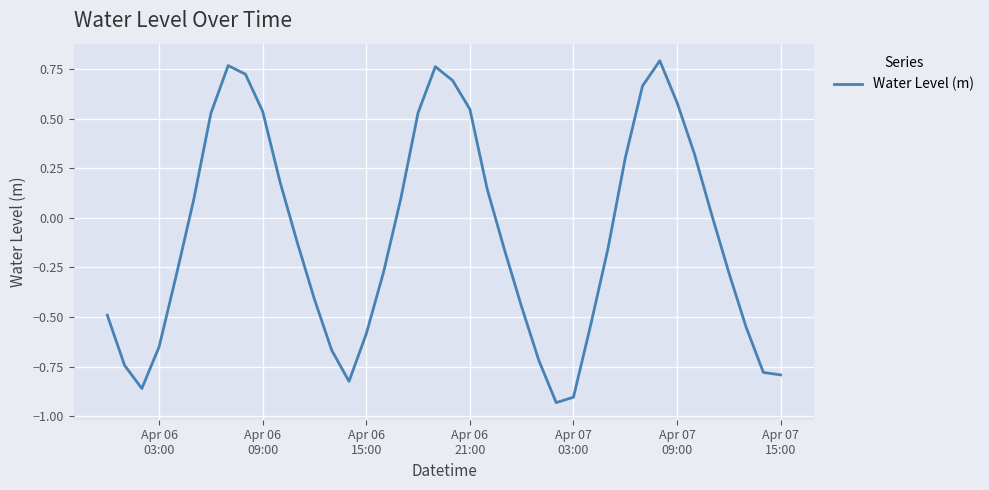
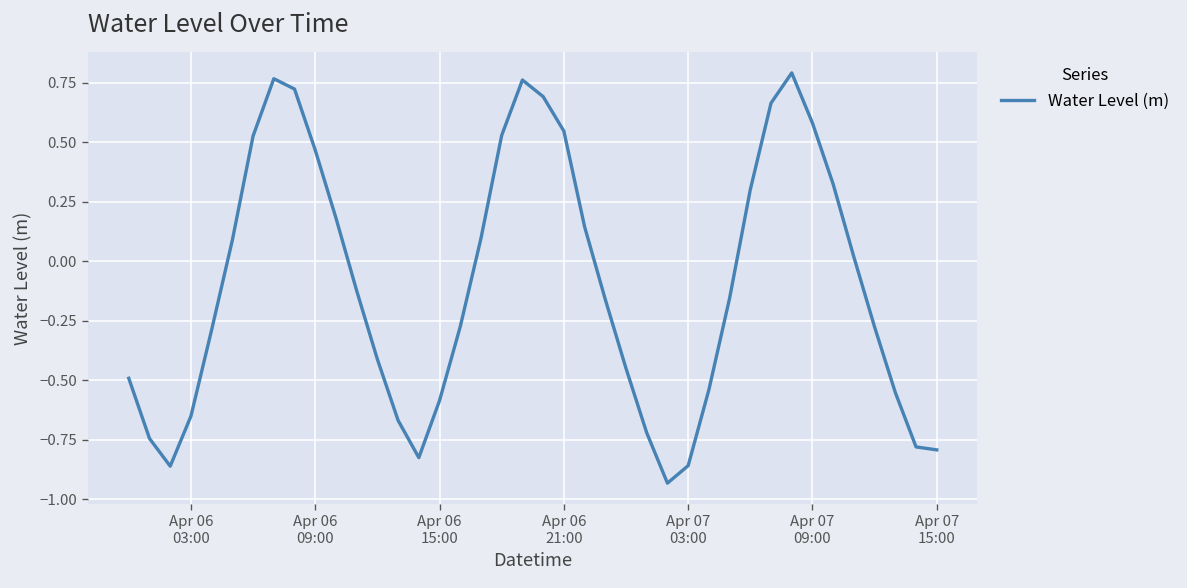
Apr 06 09:00: 0.54 -> 0.47
Apr 07 03:00: -0.90 -> -0.86
